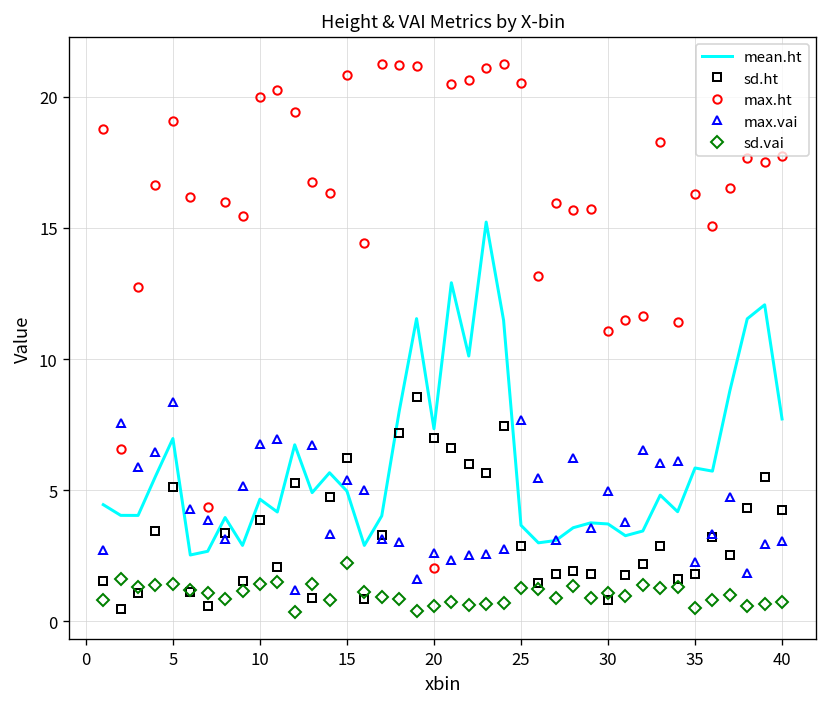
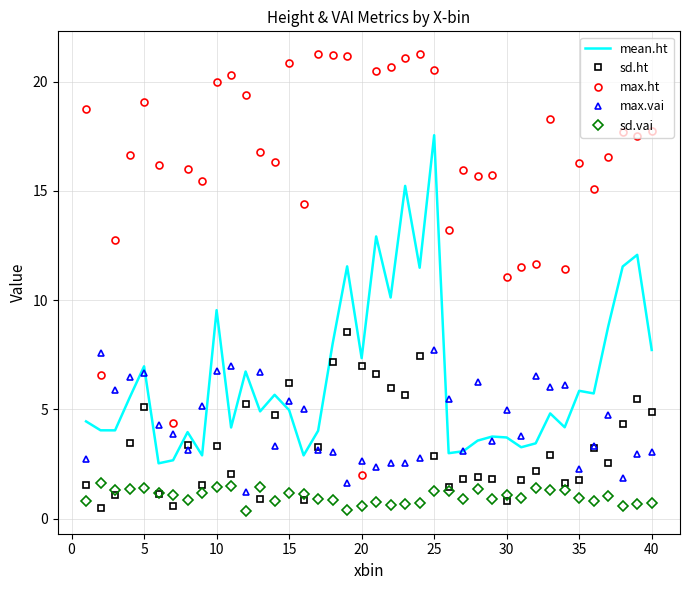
max.vai, 5: 8.4 -> 6.6
mean.ht, 10: 4.7 -> 9.5
sd.ht, 10: 3.9 -> 3.3
sd.vai, 15: 2.2 -> 1.1
mean.ht, 25: 3.7 -> 17.5
sd.vai, 35: 0.5 -> 0.9
sd.ht, 40: 4.2 -> 4.9
